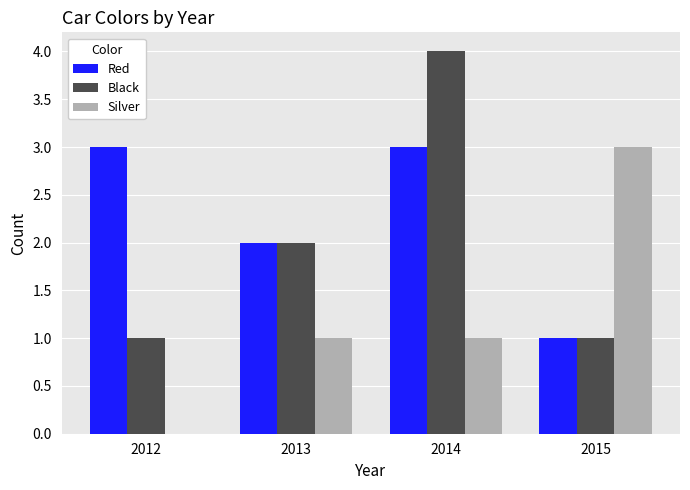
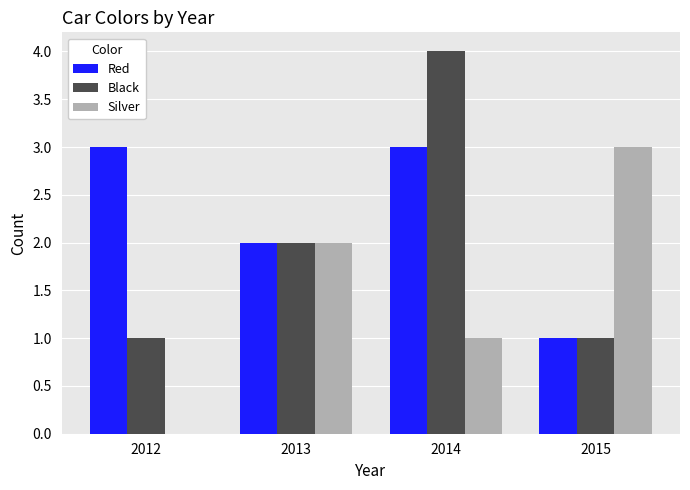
Silver, 2013: 1 -> 2
